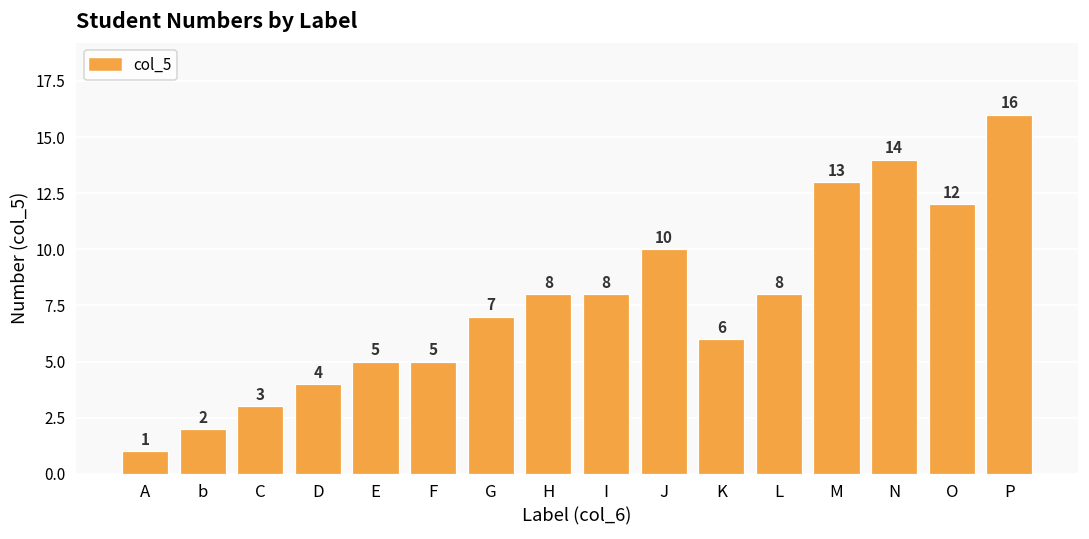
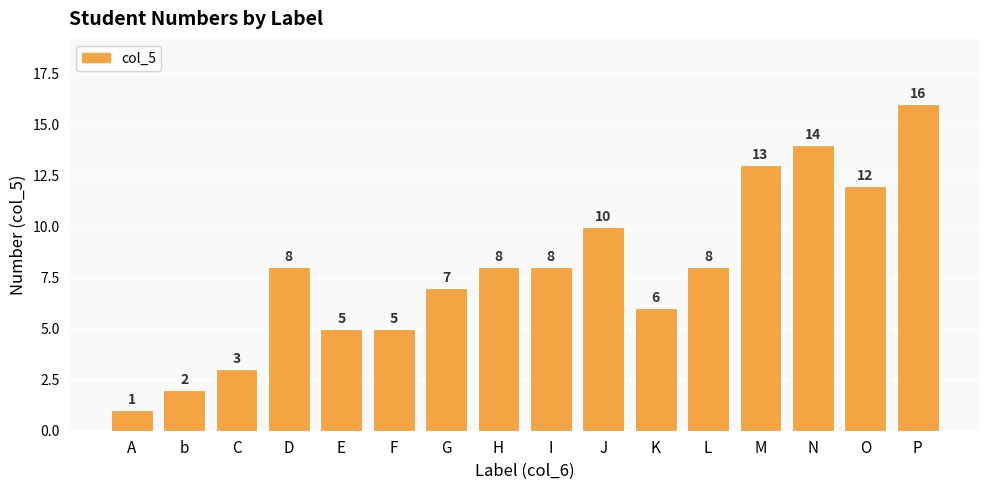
D: 4 -> 8
